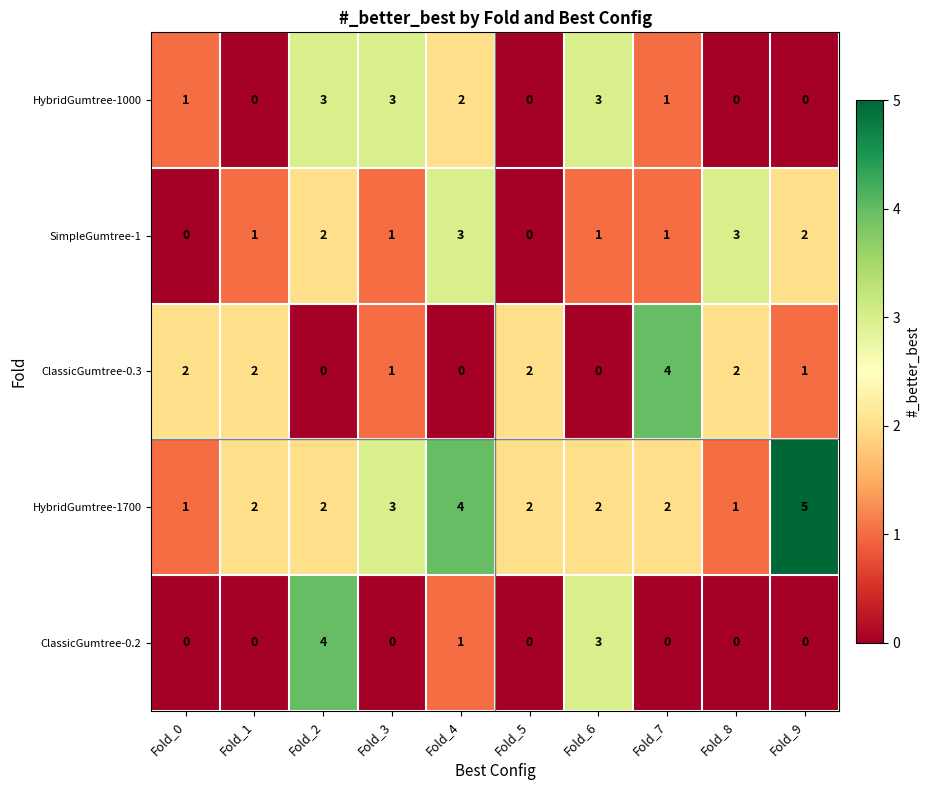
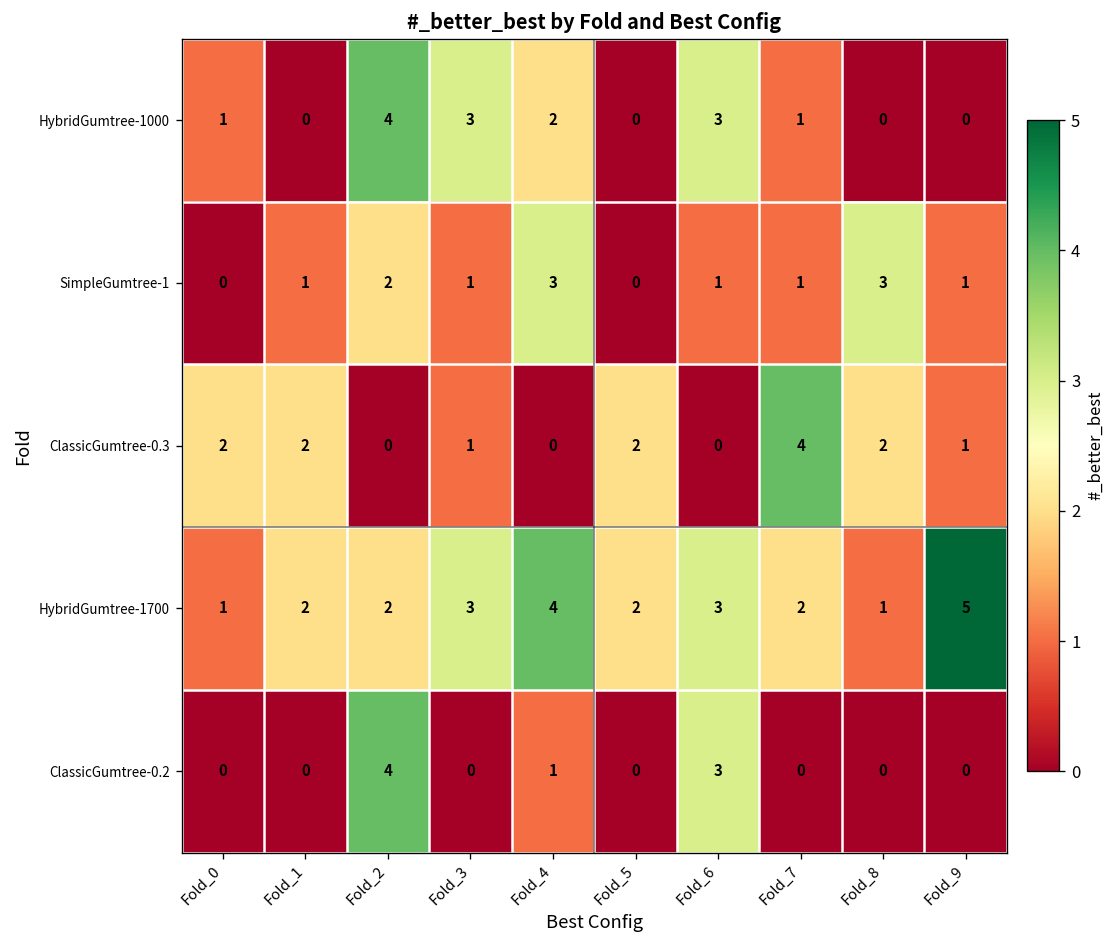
HybridGumtree-1000, Fold_2: 3 -> 4
SimpleGumtree-1, Fold_9: 2 -> 1
HybridGumtree-1700, Fold_6: 2 -> 3
